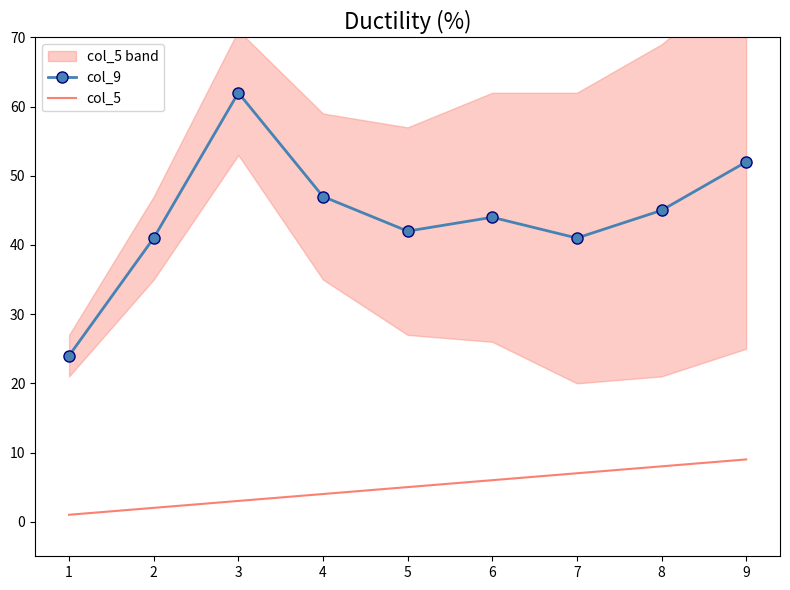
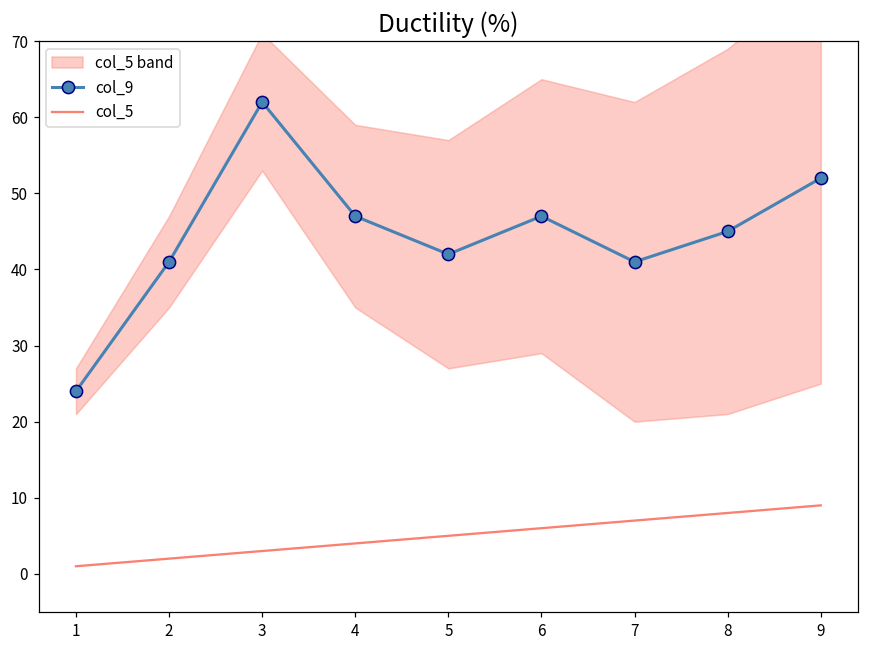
col_9, 6: 44 -> 47
